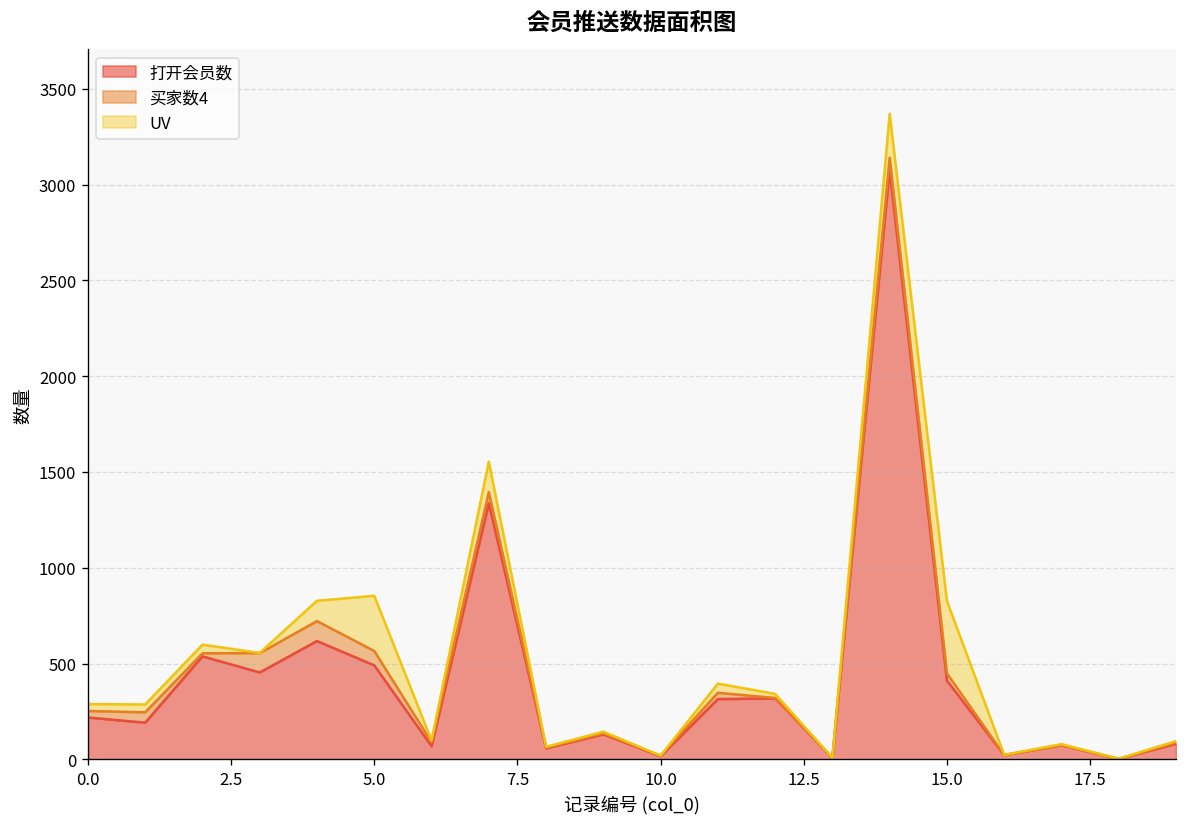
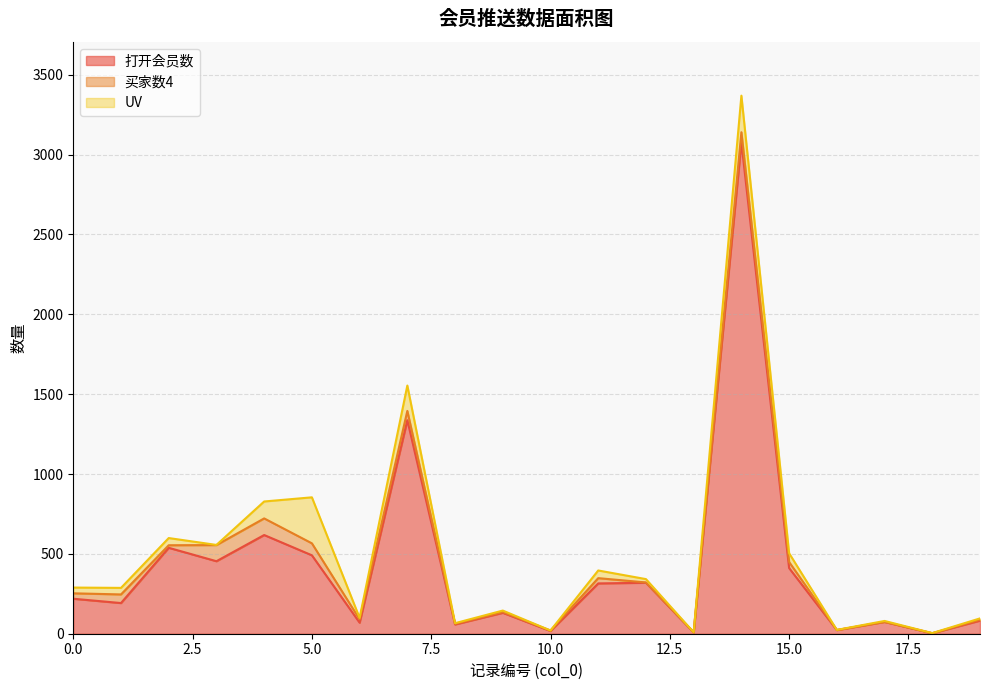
UV, 15.0: 380 -> 60
